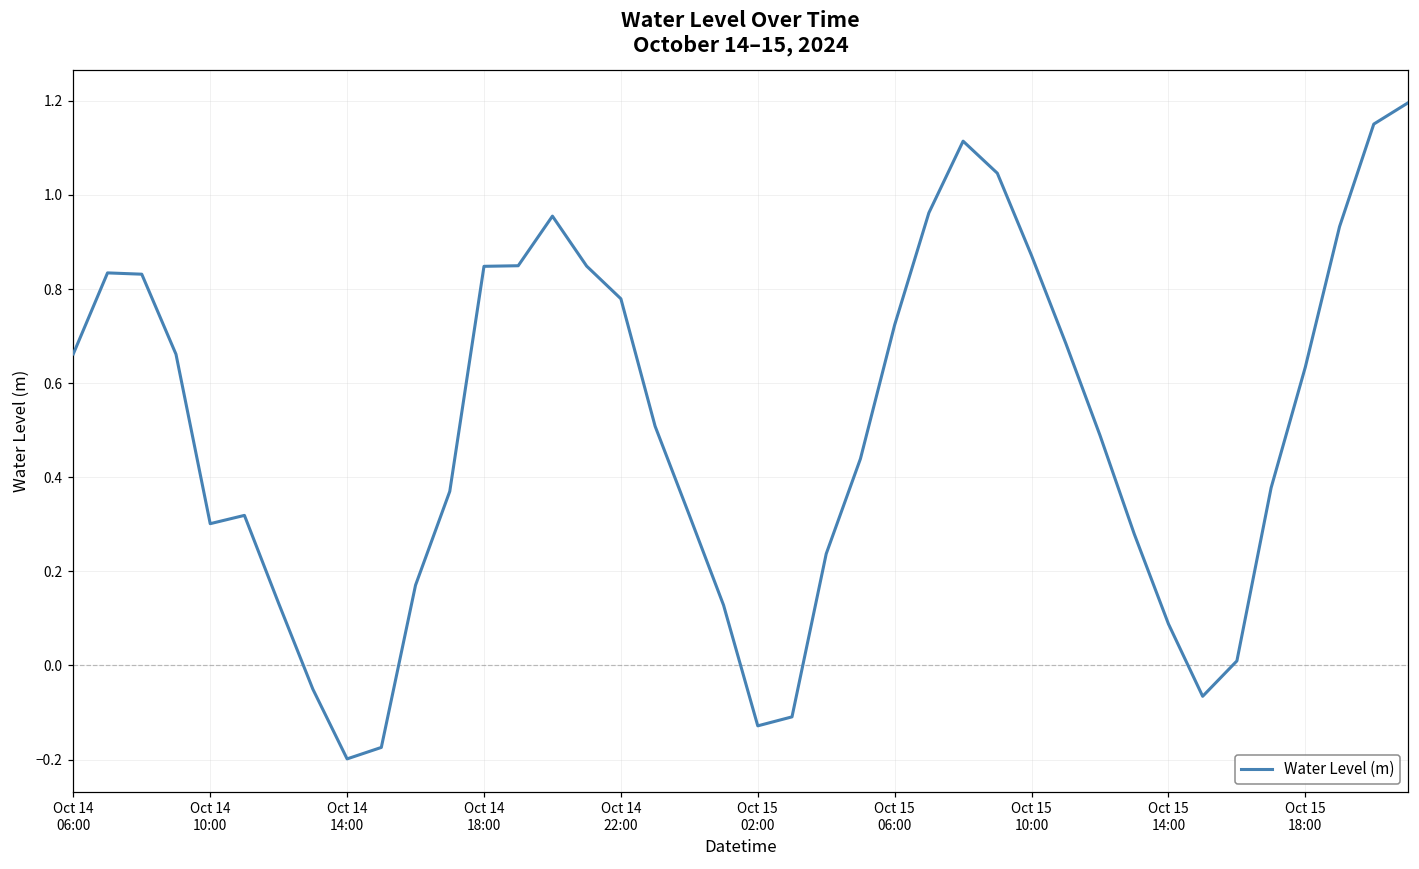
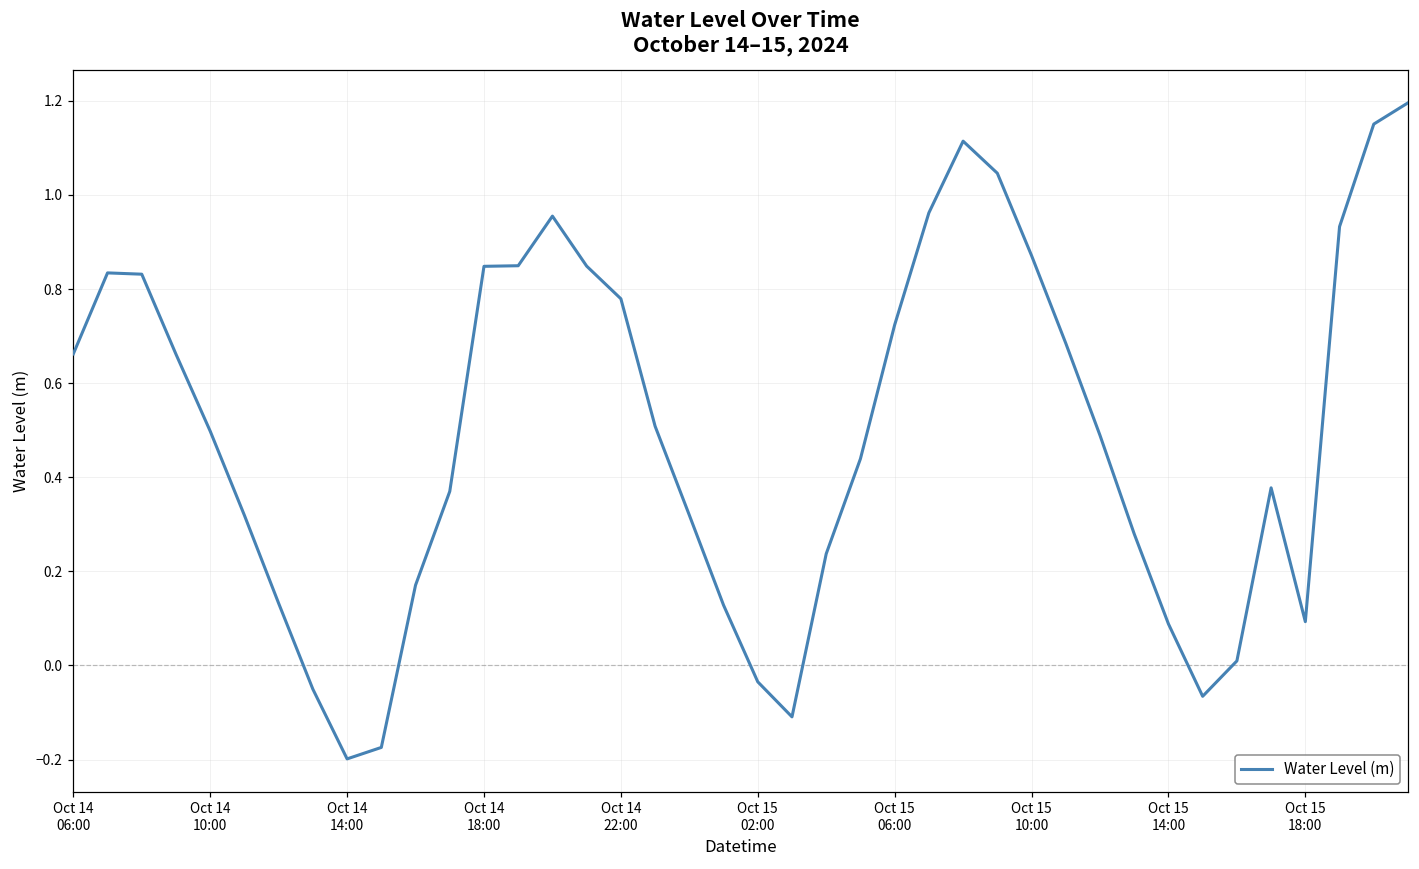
Oct 14 10:00: 0.30 -> 0.50
Oct 15 02:00: -0.13 -> -0.03
Oct 15 18:00: 0.63 -> 0.09
